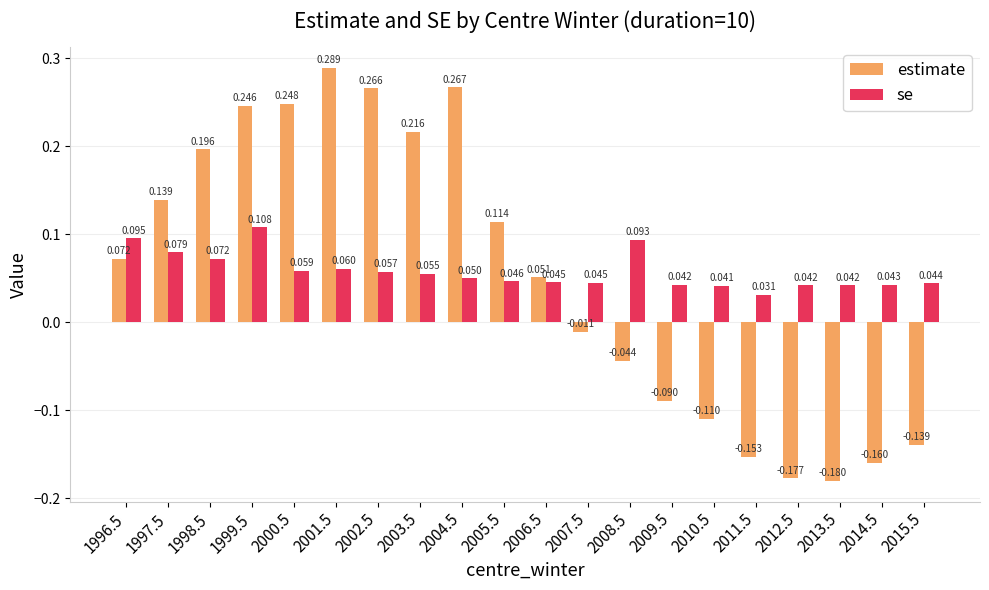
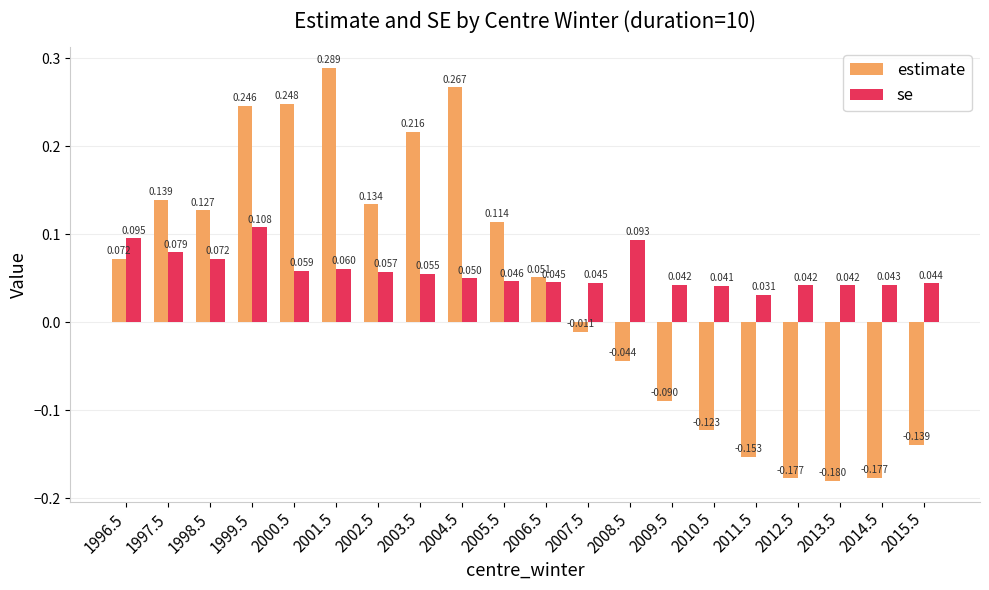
estimate, 1998.5: 0.196 -> 0.127
estimate, 2002.5: 0.266 -> 0.134
estimate, 2010.5: -0.110 -> -0.123
estimate, 2014.5: -0.160 -> -0.177
